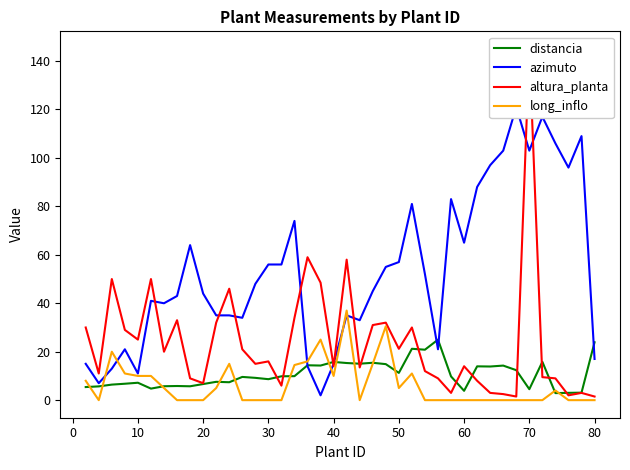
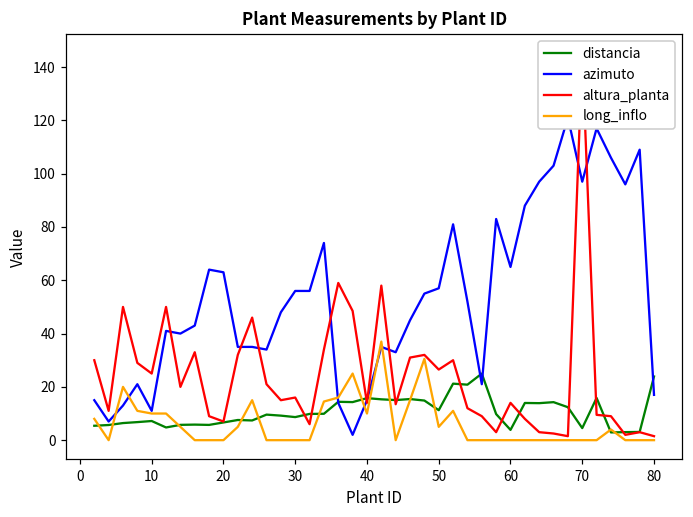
azimuto, 20: 44 -> 63
altura_planta, 50: 21 -> 27
azimuto, 70: 103 -> 97
